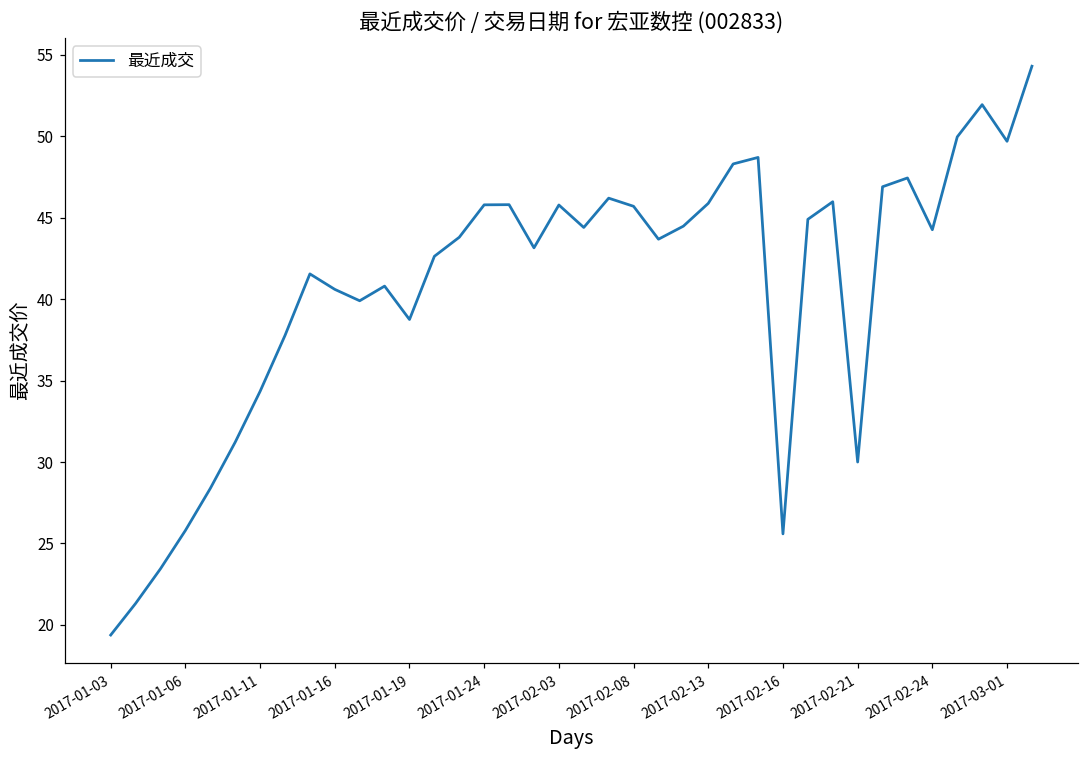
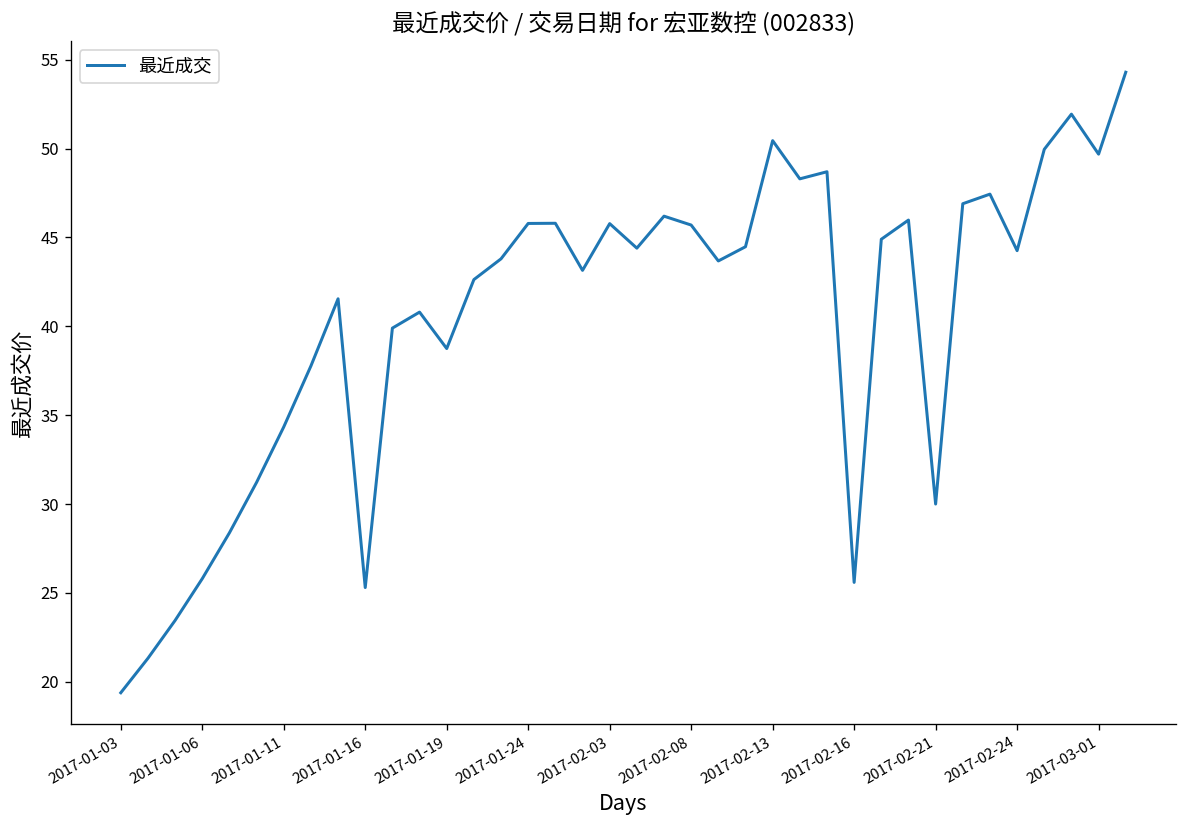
2017-01-16: 40.6 -> 25.3
2017-02-13: 45.9 -> 50.5
